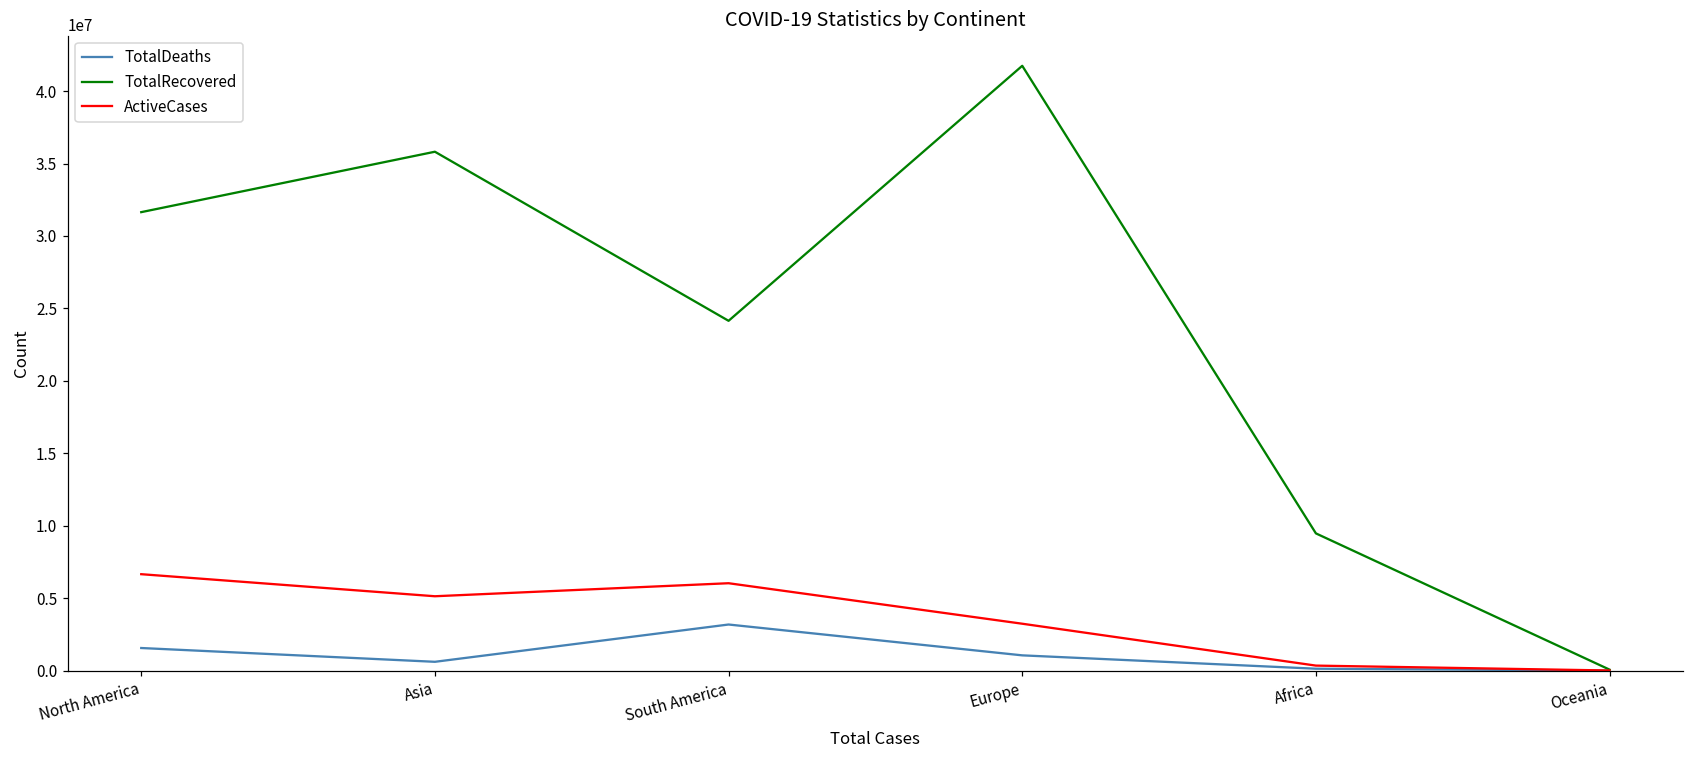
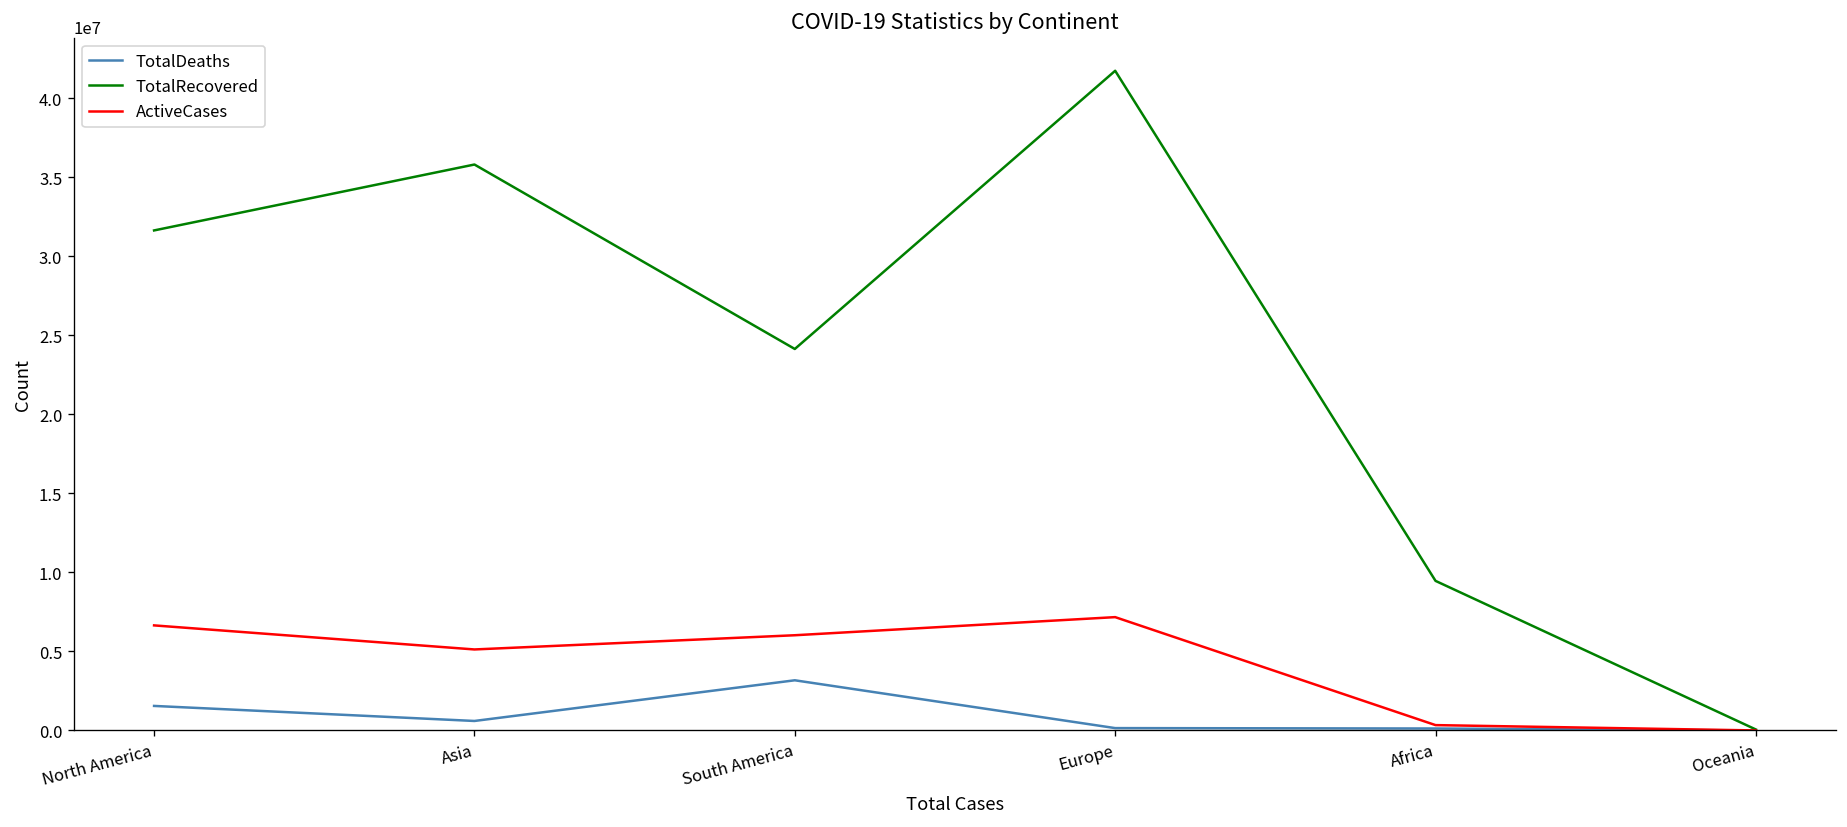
TotalDeaths, Europe: 1000000 -> 200000
ActiveCases, Europe: 3200000 -> 7200000
